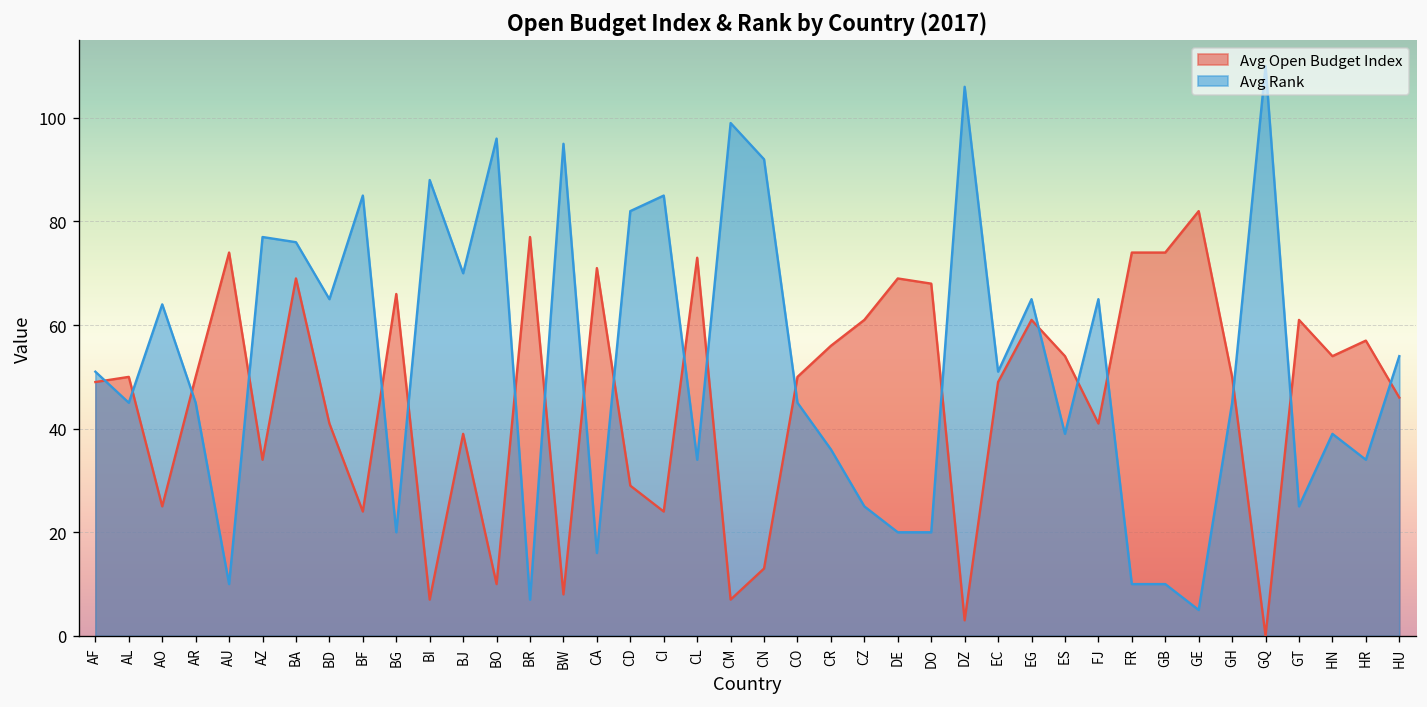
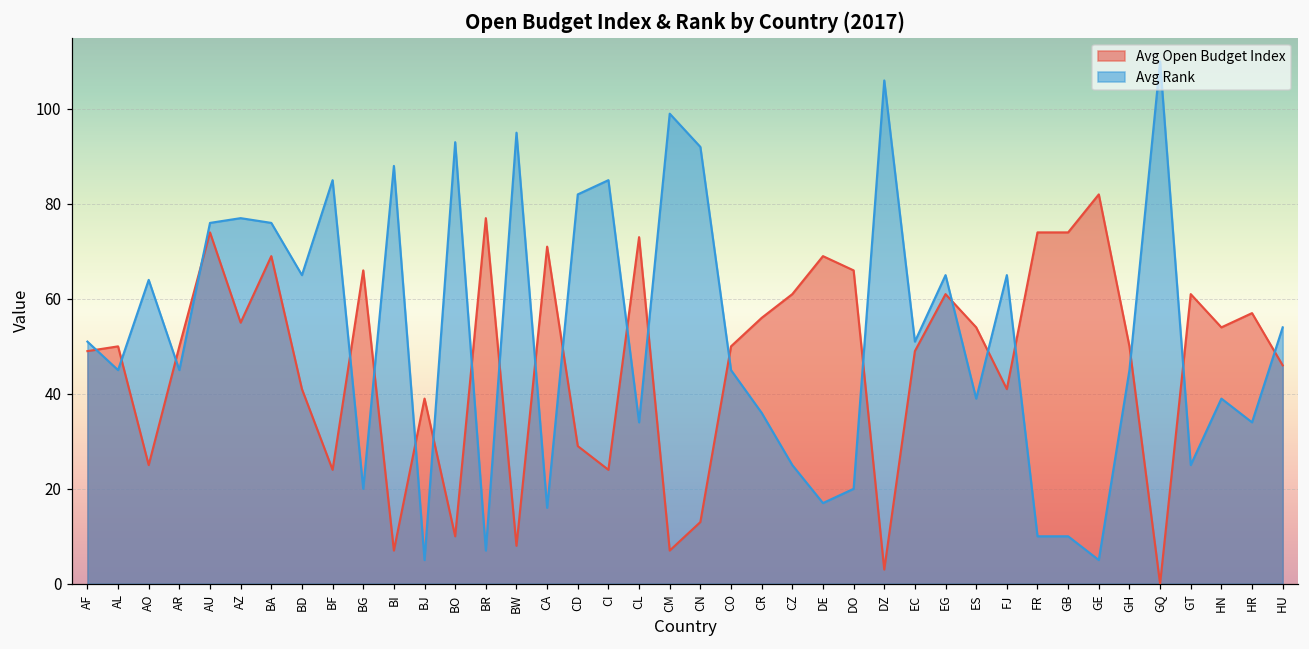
Avg Rank, AU: 10 -> 76
Avg Open Budget Index, AZ: 34 -> 55
Avg Rank, BJ: 70 -> 5
Avg Rank, BO: 96 -> 93
Avg Rank, DE: 20 -> 17
Avg Open Budget Index, DO: 68 -> 66
